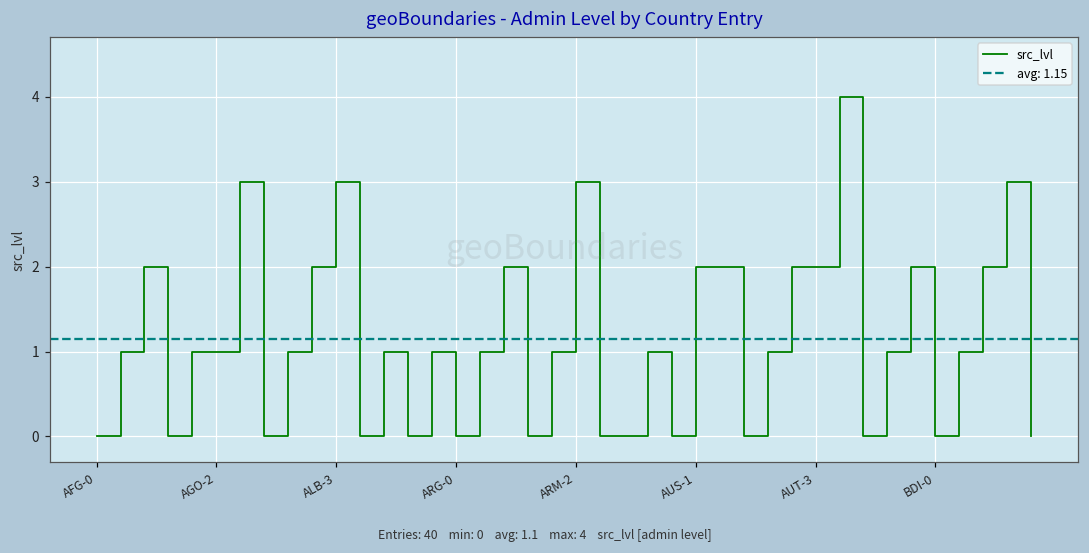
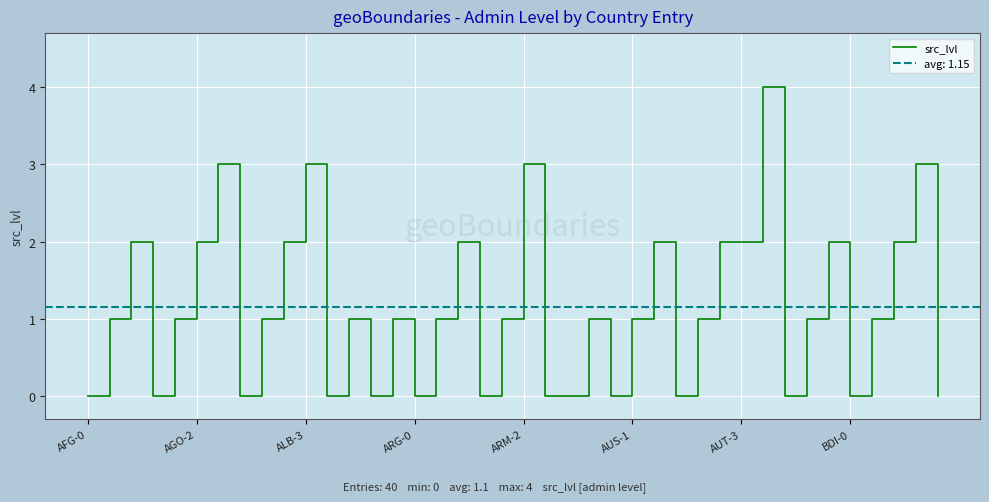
AGO-2: 1 -> 2
AUS-1: 2 -> 1
